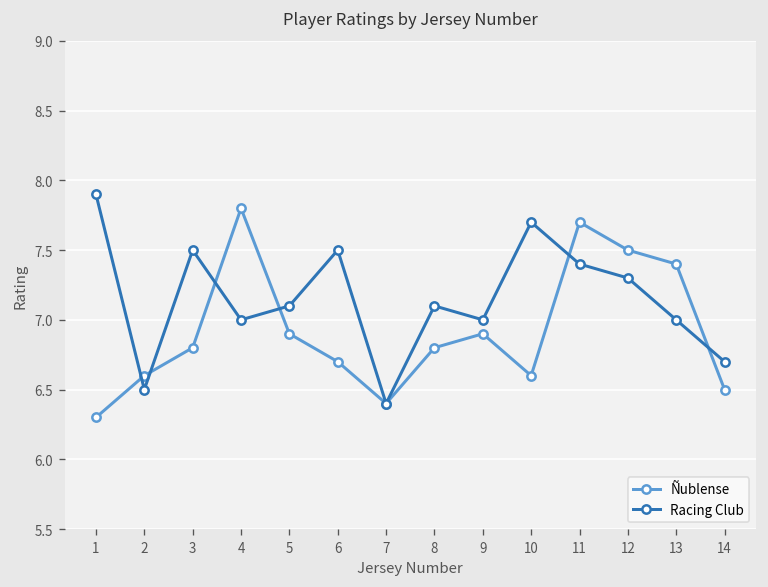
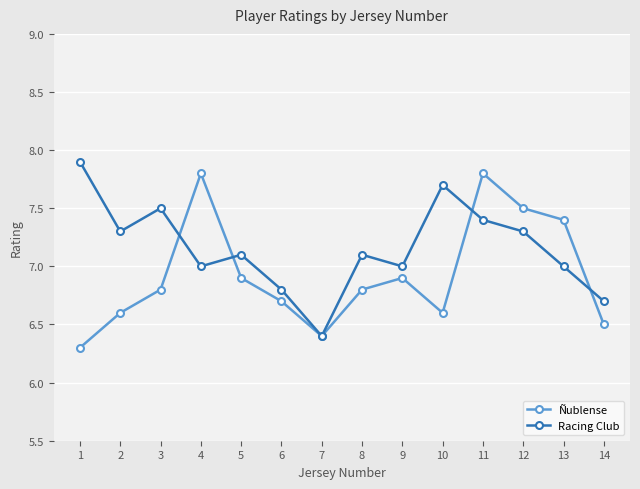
Racing Club, 2: 6.5 -> 7.3
Racing Club, 6: 7.5 -> 6.8
Ñublense, 11: 7.7 -> 7.8
